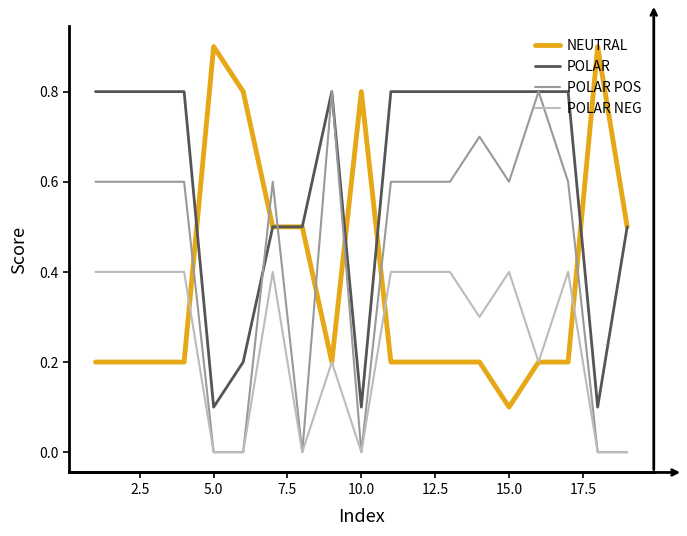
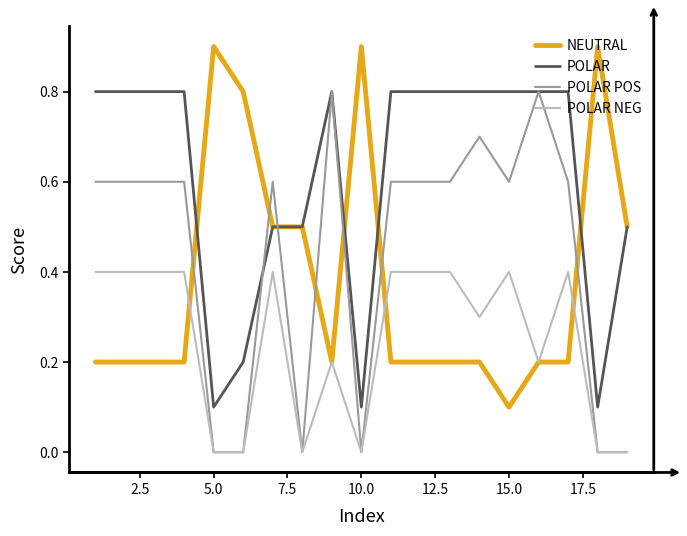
NEUTRAL, 10.0: 0.8 -> 0.9
